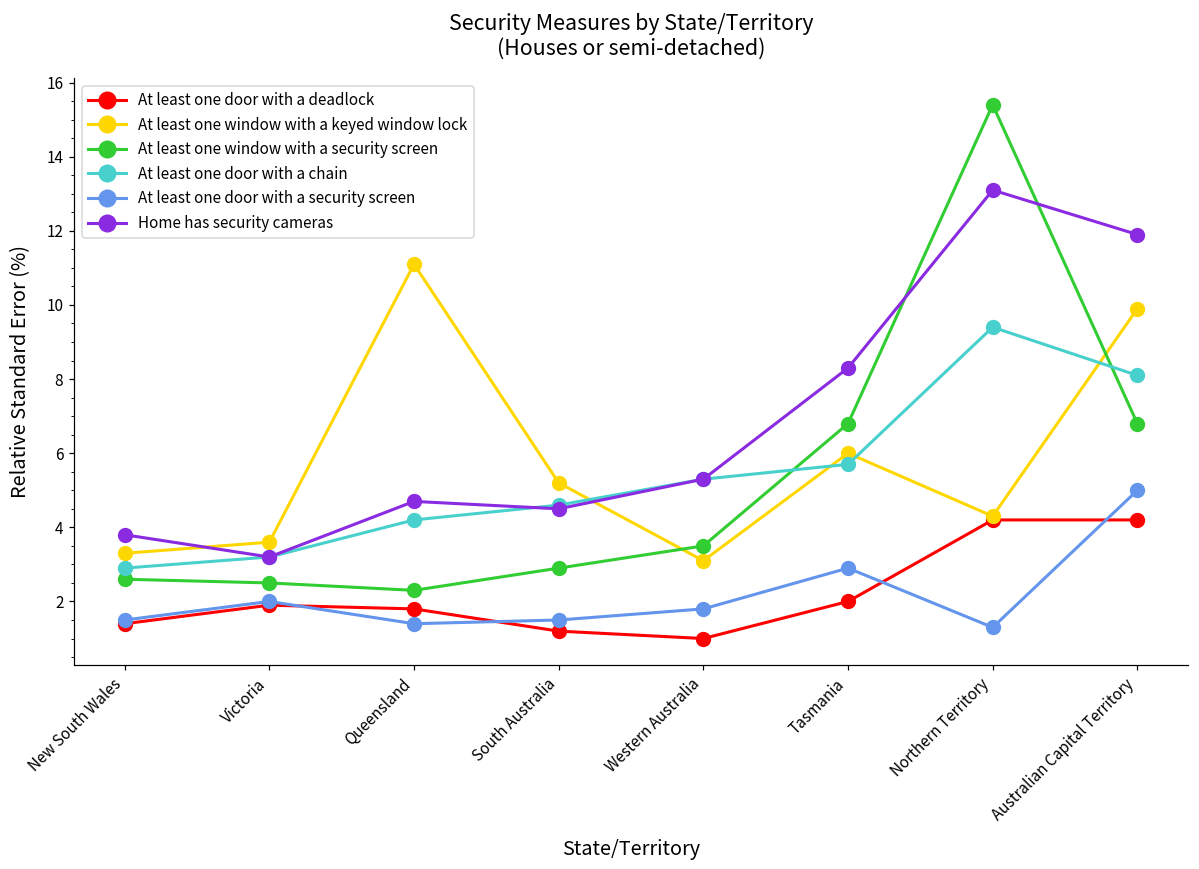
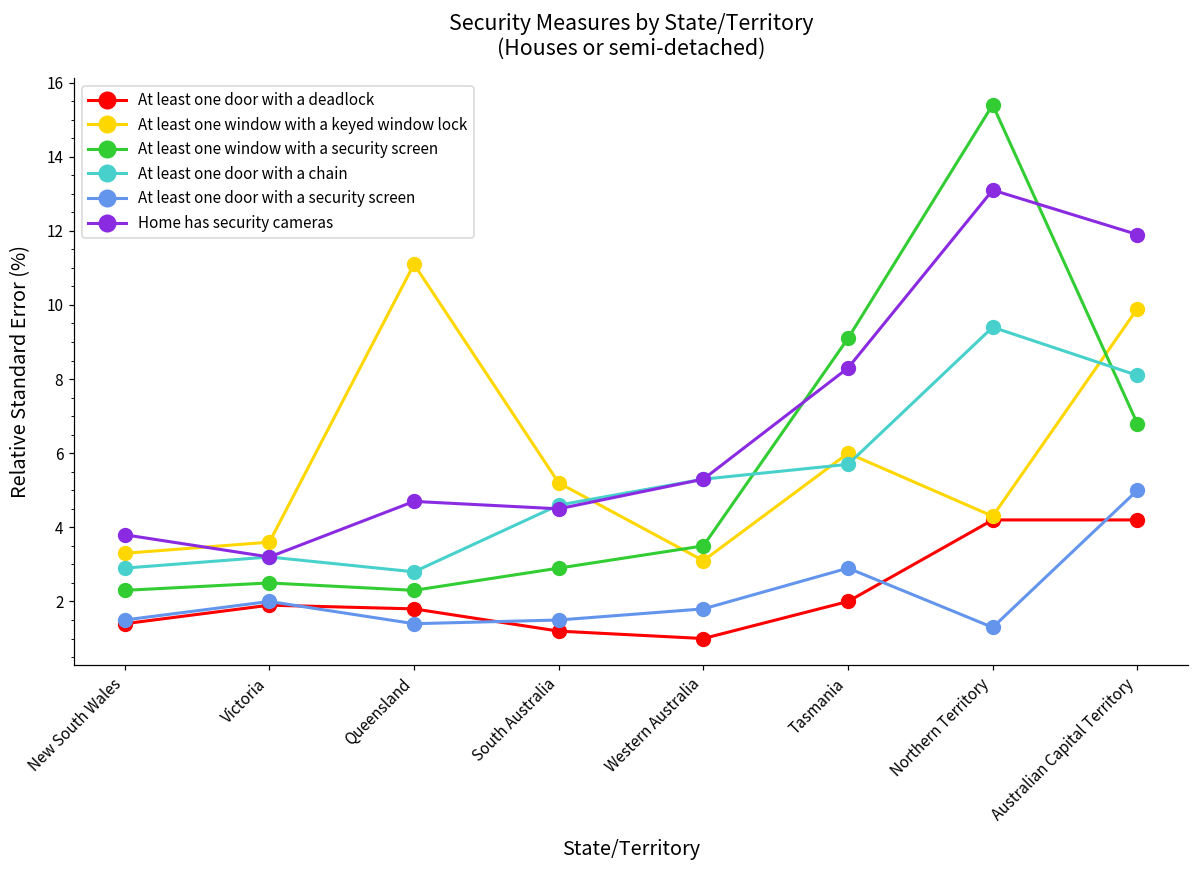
At least one window with a security screen, New South Wales: 2.6 -> 2.3
At least one door with a chain, Queensland: 4.2 -> 2.8
At least one window with a security screen, Tasmania: 6.8 -> 9.1
